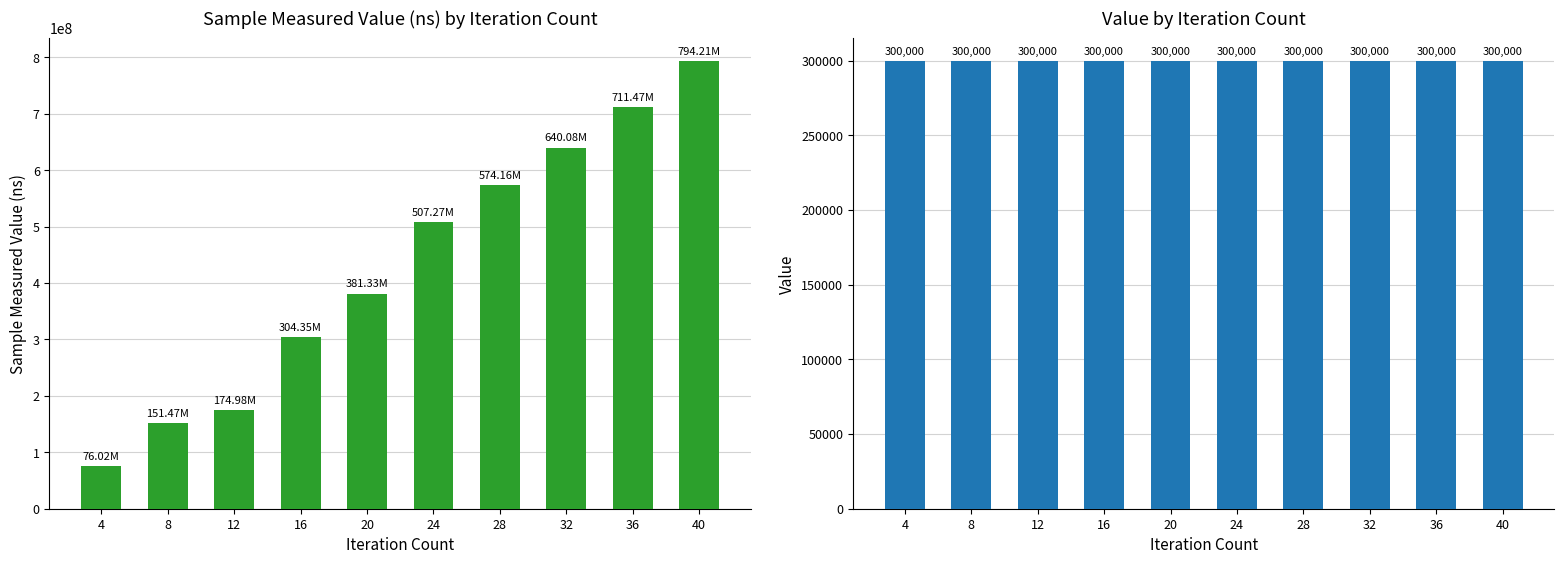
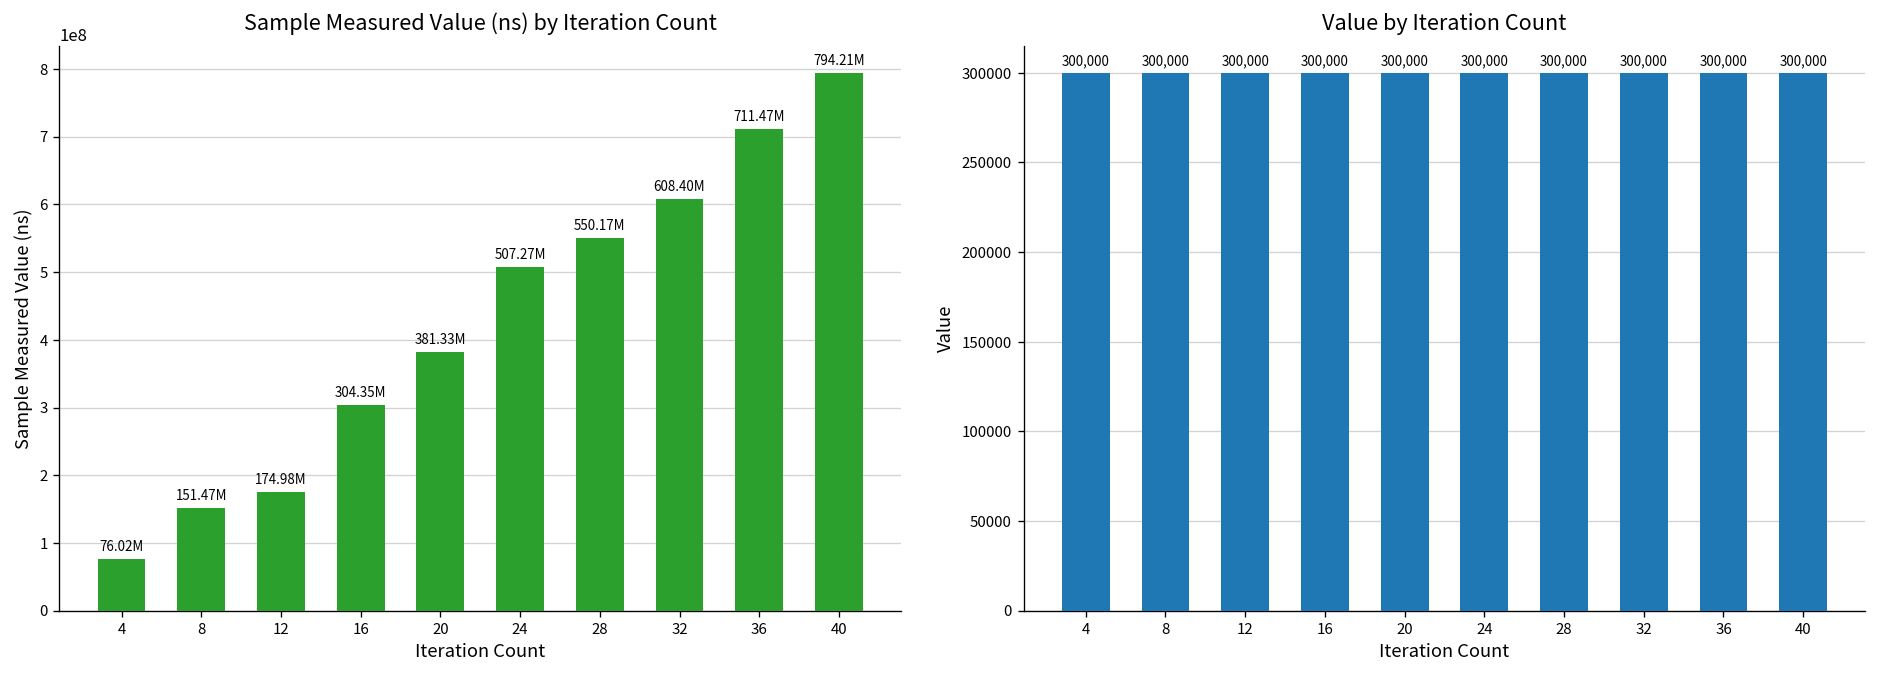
Sample Measured Value (ns) by Iteration Count, 28: 574.16M -> 550.17M
Sample Measured Value (ns) by Iteration Count, 32: 640.08M -> 608.40M
